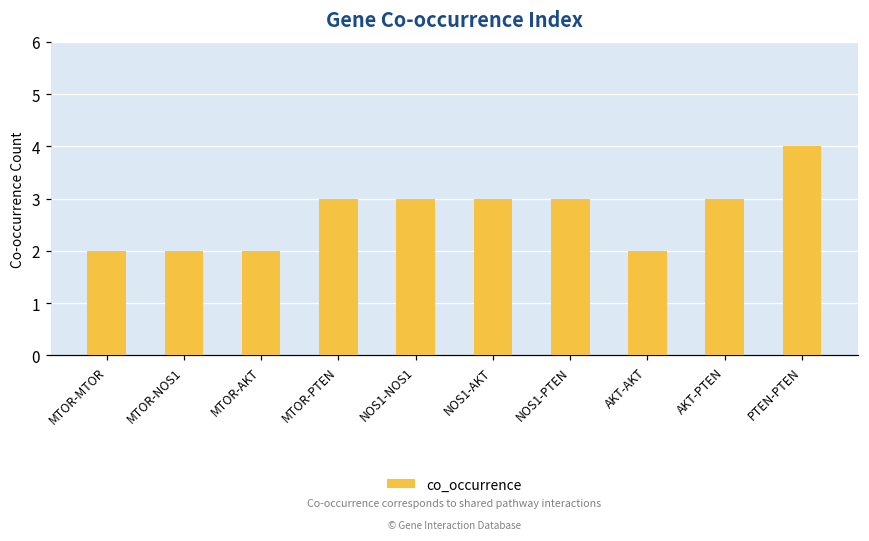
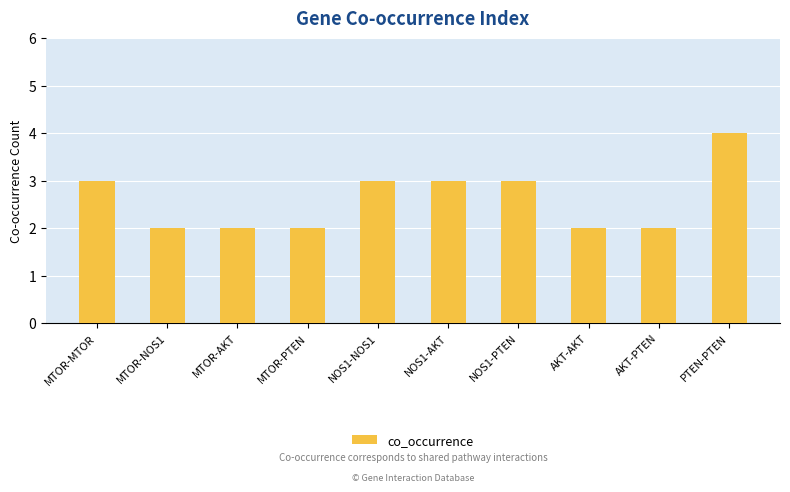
MTOR-MTOR: 2 -> 3
MTOR-PTEN: 3 -> 2
AKT-PTEN: 3 -> 2
